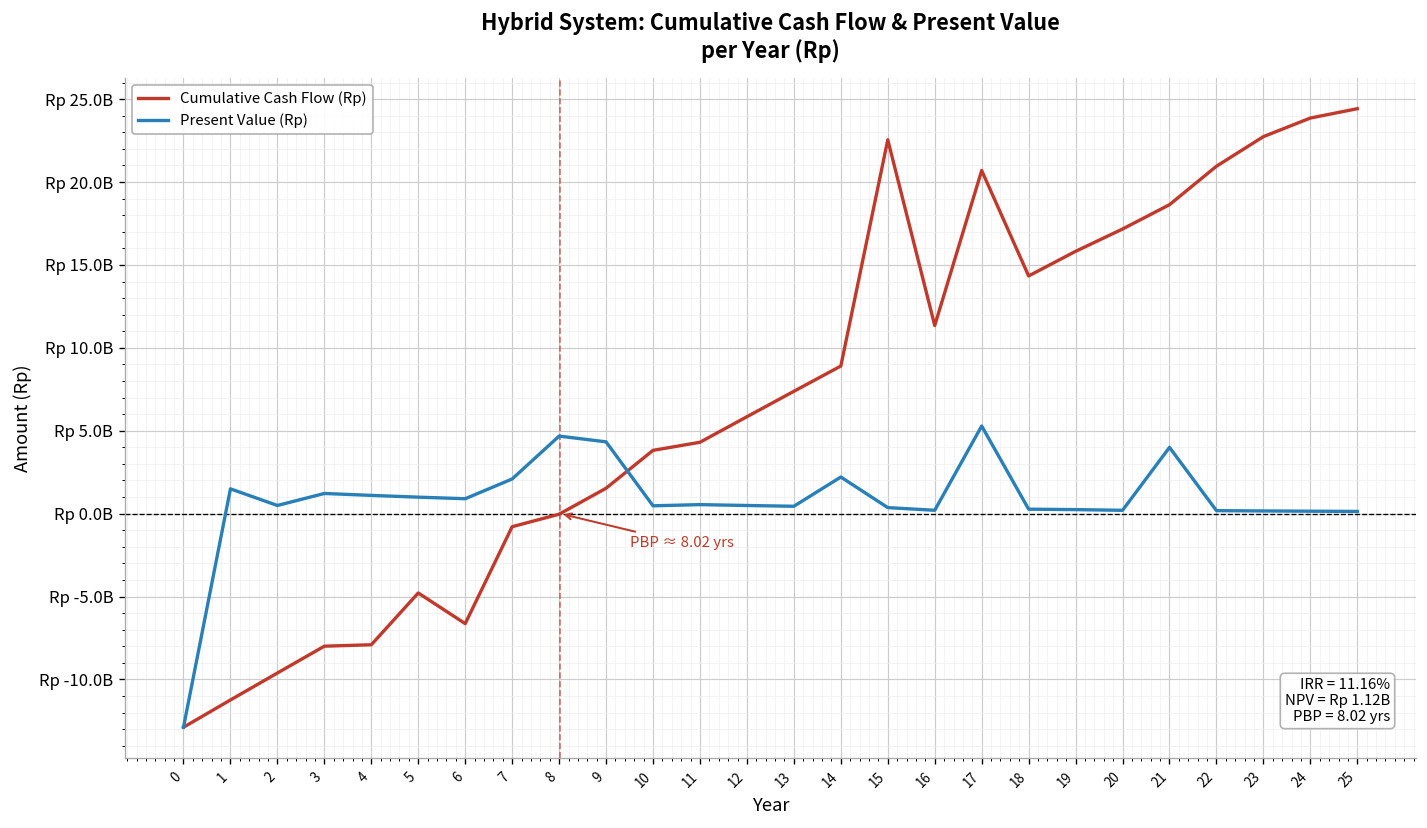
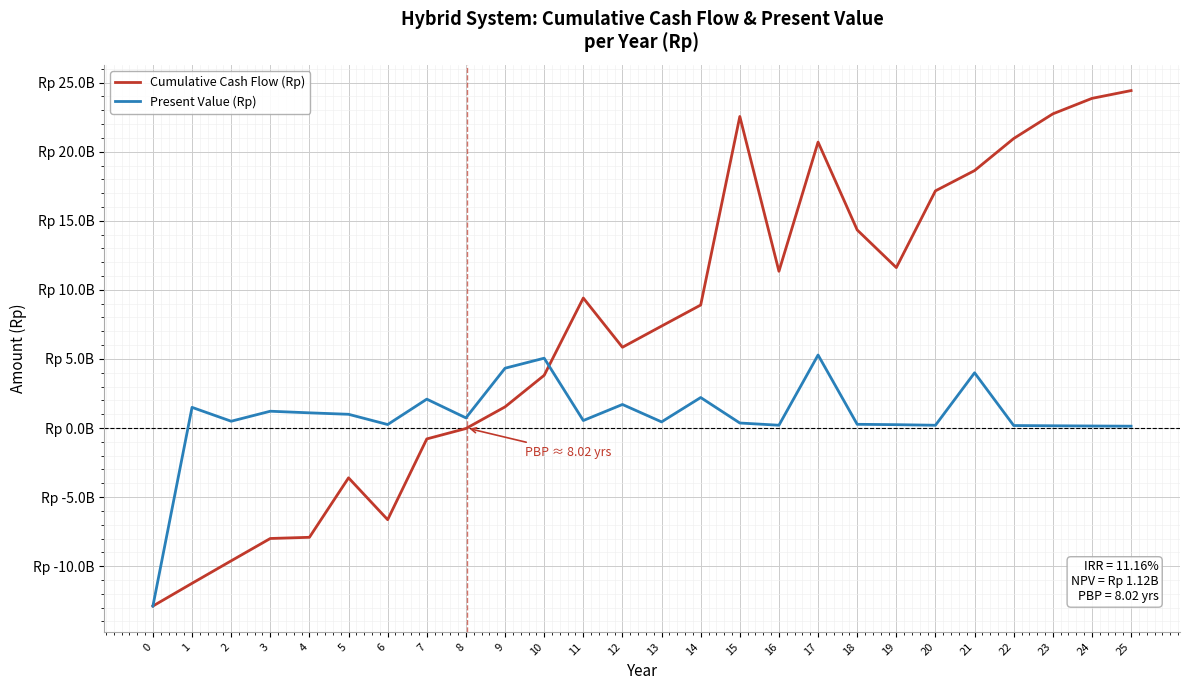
Cumulative Cash Flow (Rp), 5: Rp -4800000000 -> Rp -3600000000
Present Value (Rp), 6: Rp 900000000 -> Rp 300000000
Present Value (Rp), 8: Rp 4700000000 -> Rp 700000000
Present Value (Rp), 10: Rp 500000000 -> Rp 5100000000
Cumulative Cash Flow (Rp), 11: Rp 4300000000 -> Rp 9400000000
Present Value (Rp), 12: Rp 500000000 -> Rp 1700000000
Cumulative Cash Flow (Rp), 19: Rp 15800000000 -> Rp 11600000000
